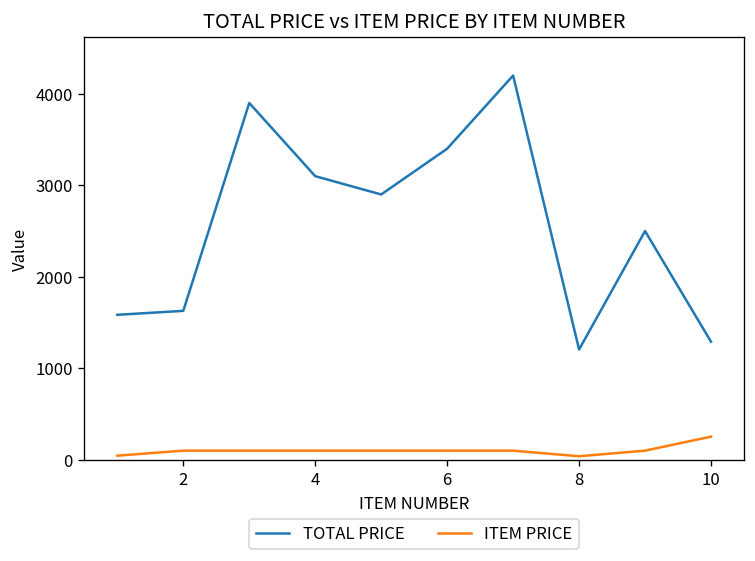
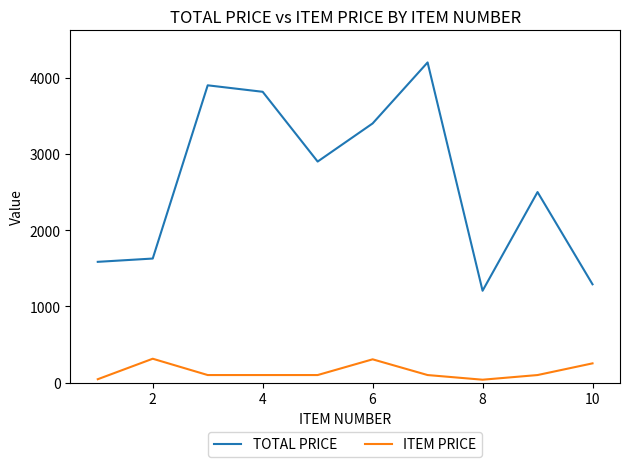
ITEM PRICE, 2: 100 -> 300
TOTAL PRICE, 4: 3100 -> 3800
ITEM PRICE, 6: 100 -> 300
